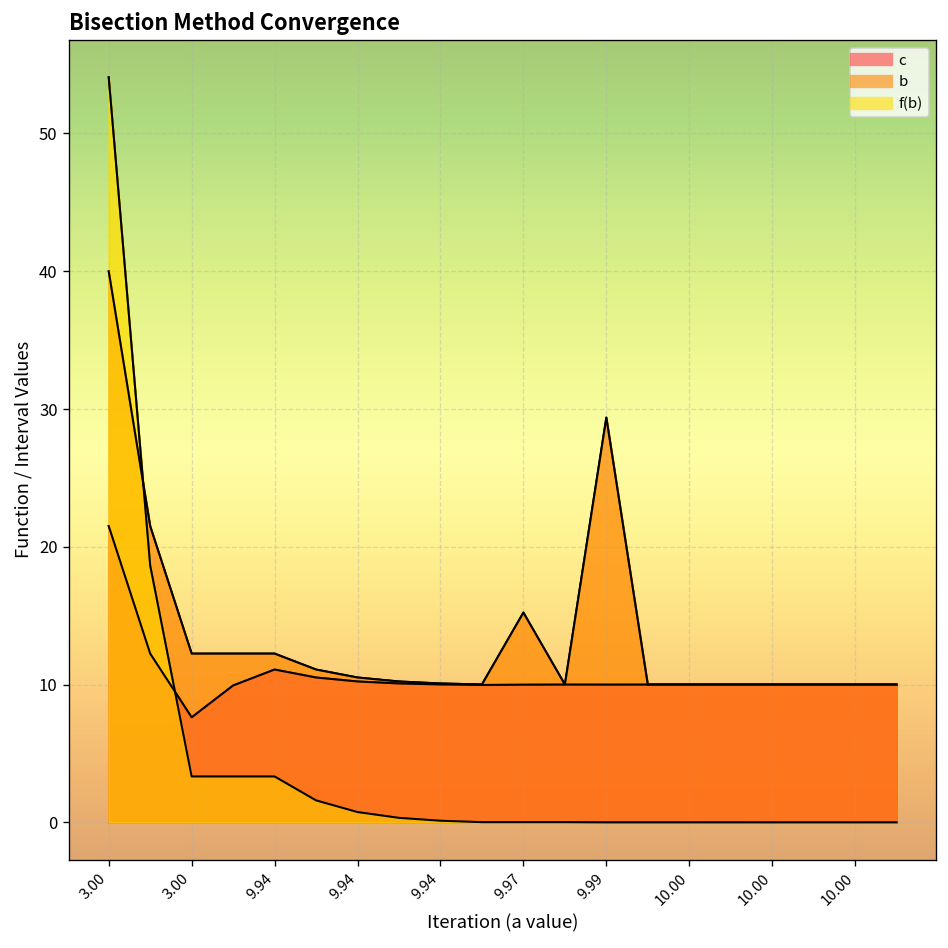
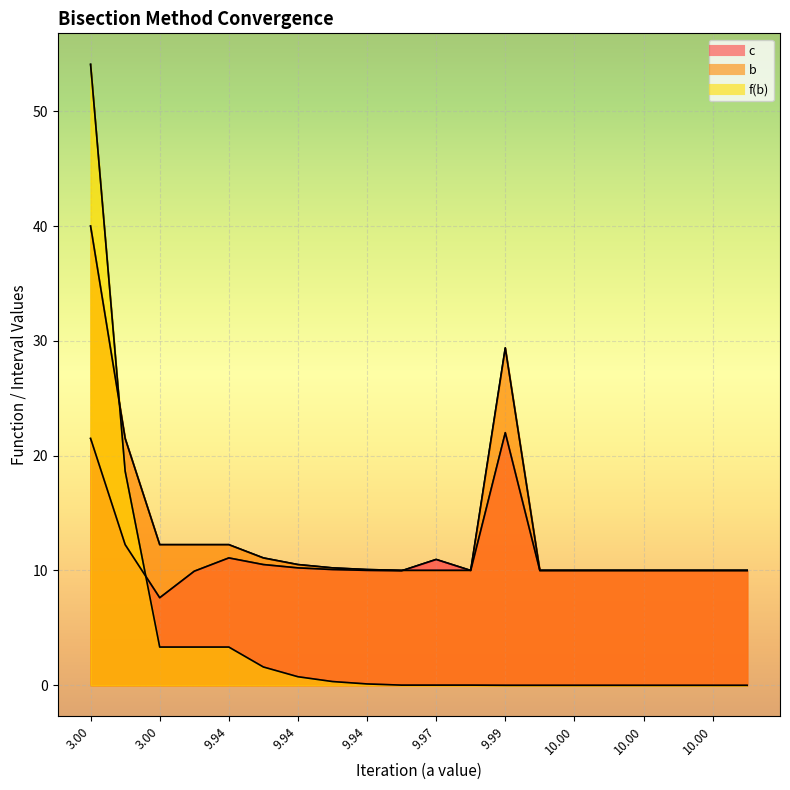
c, 9.97: 10.0 -> 11.0
b, 9.97: 15.2 -> 10.0
c, 9.99: 10.0 -> 22.0
